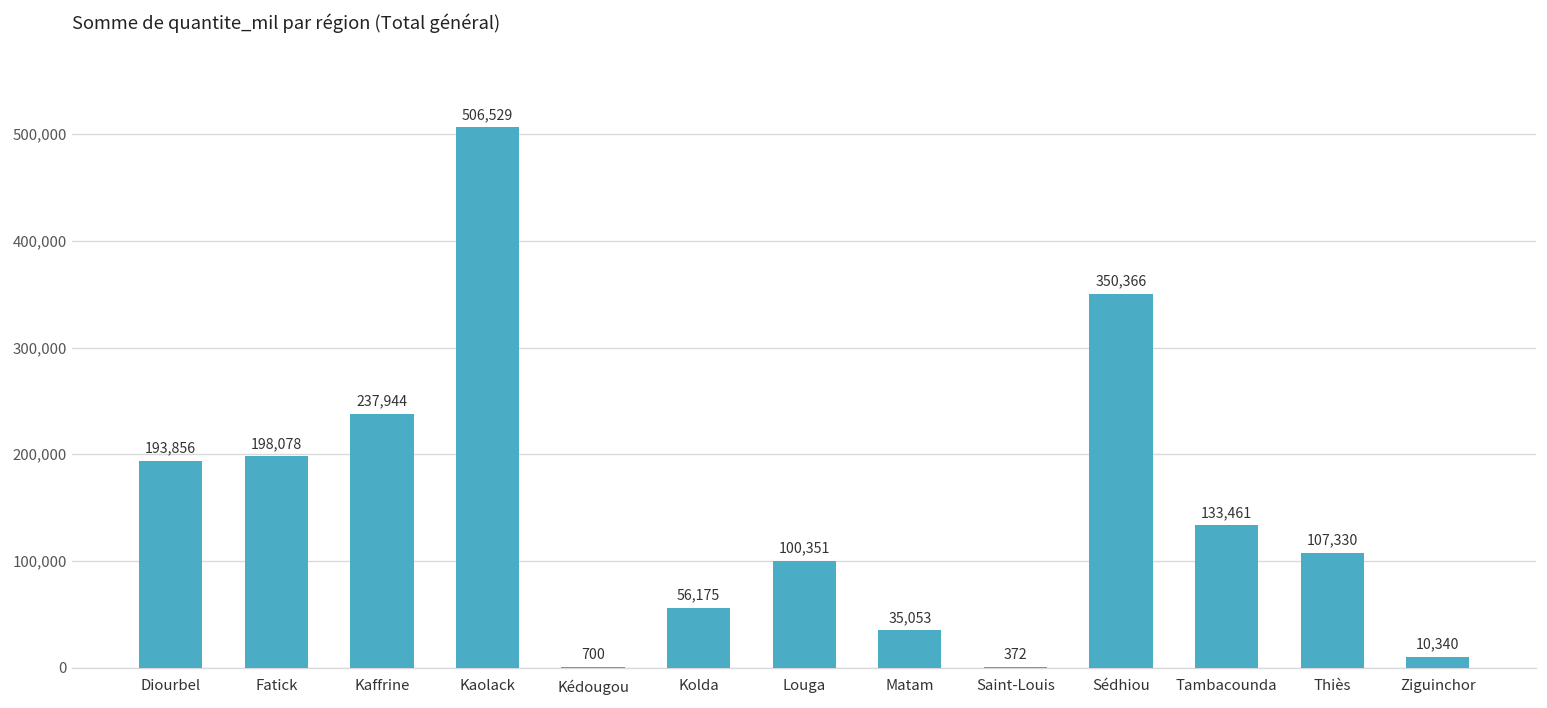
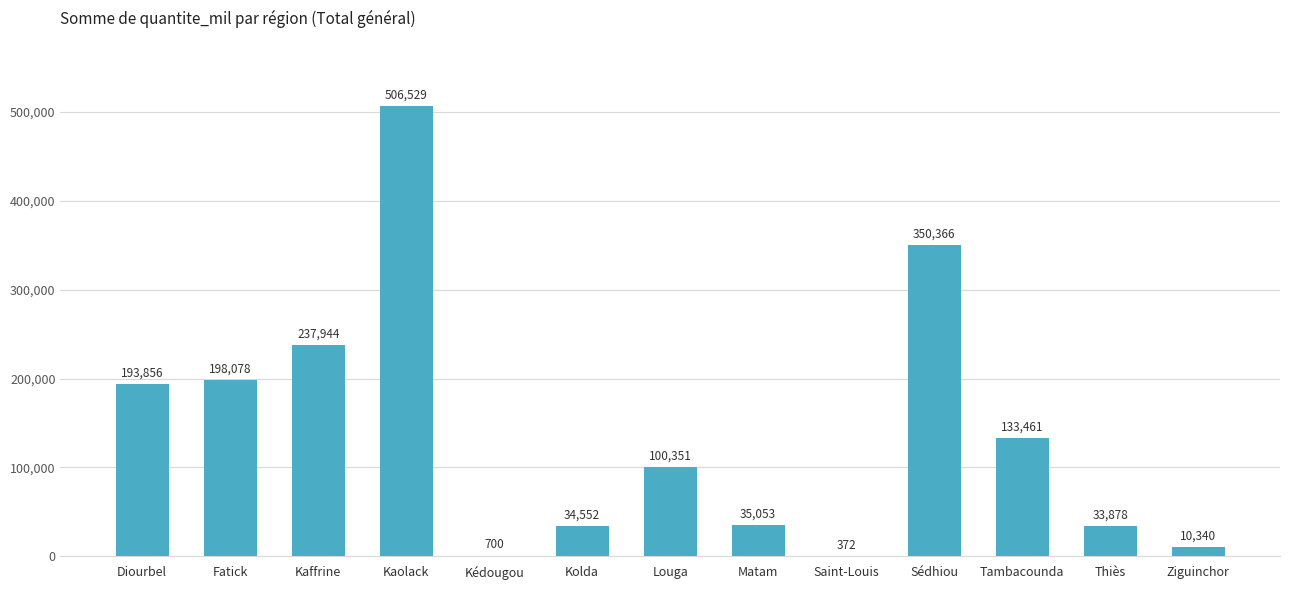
Kolda: 56,175 -> 34,552
Thiès: 107,330 -> 33,878
